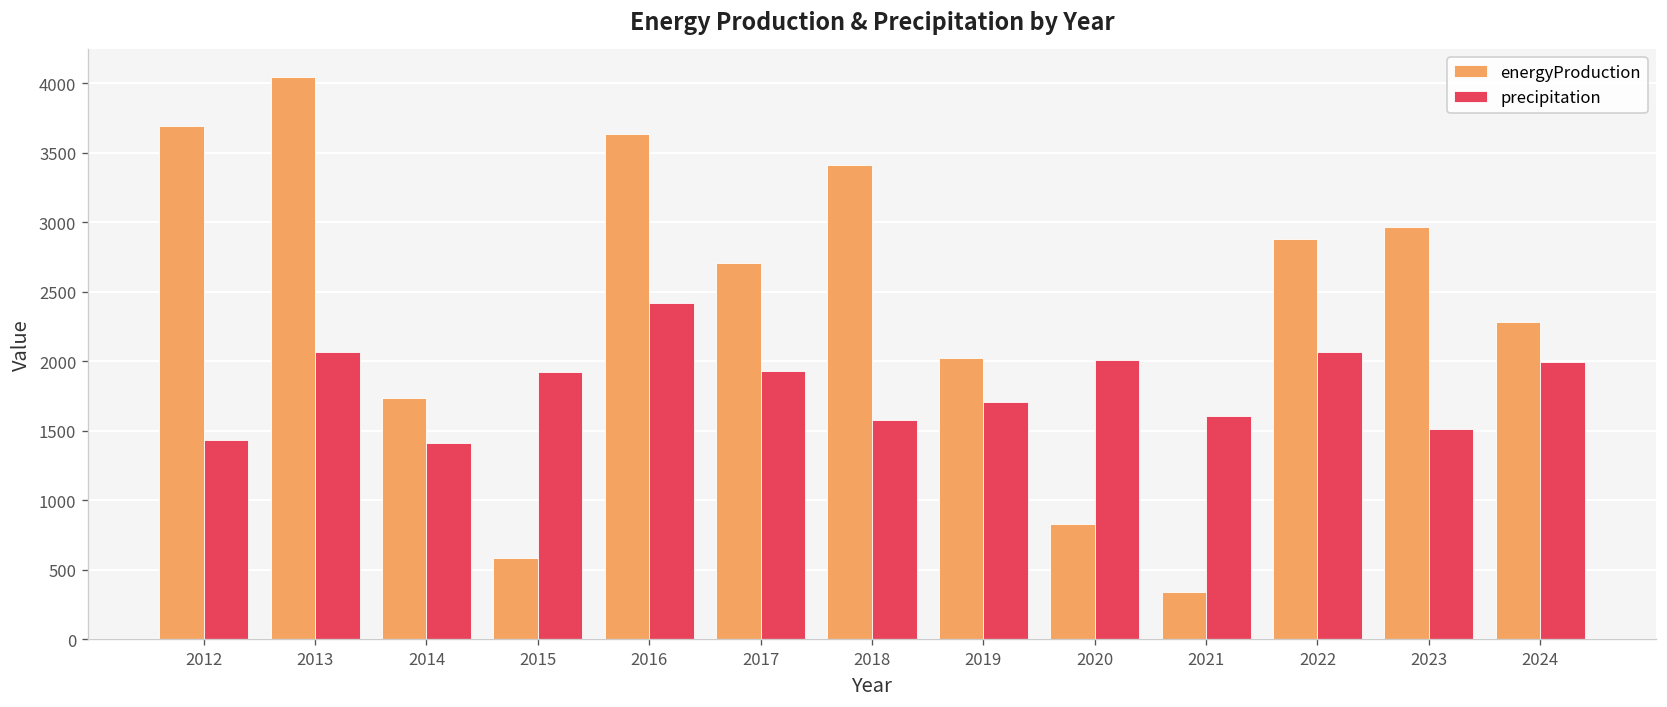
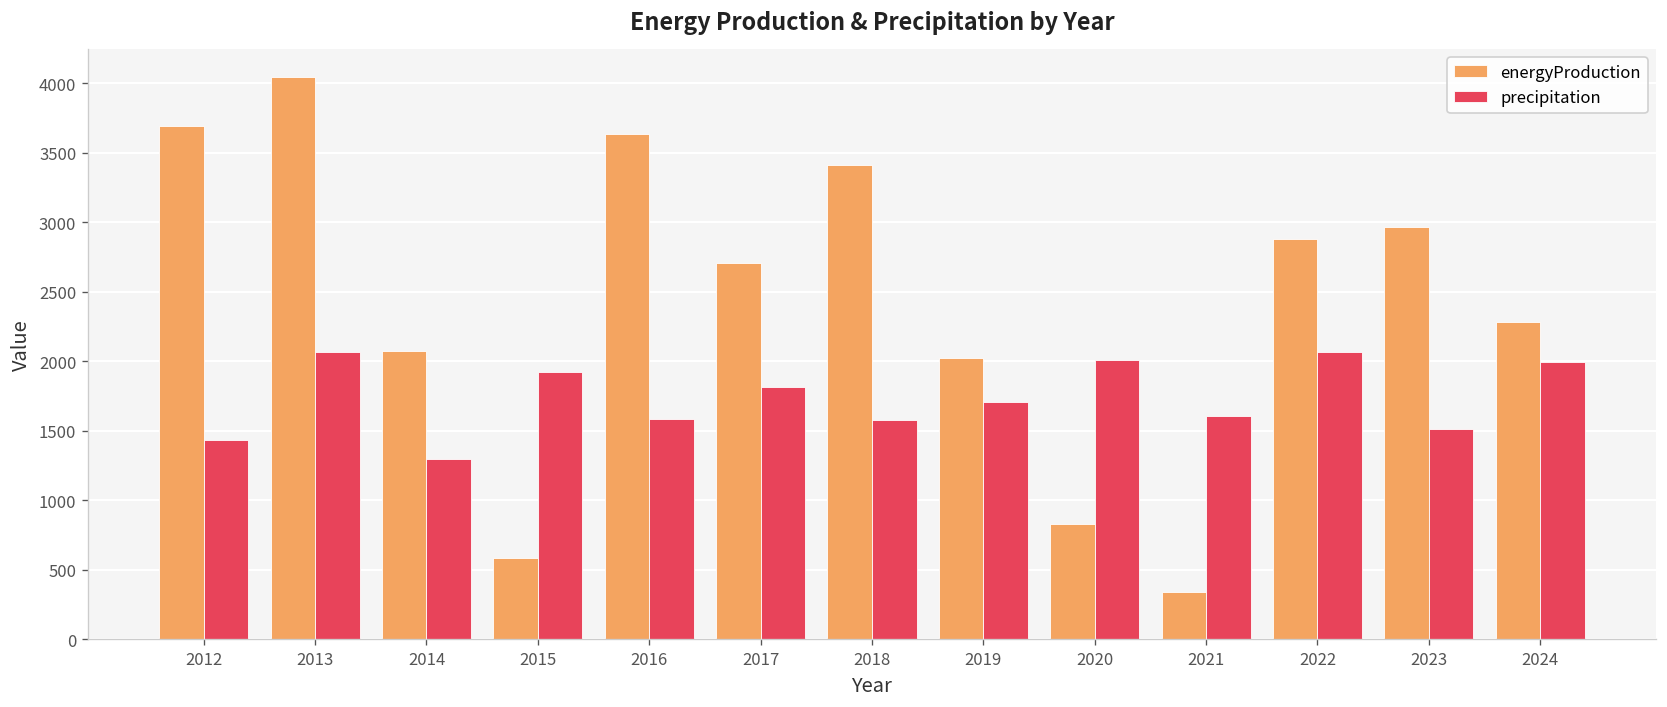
energyProduction, 2014: 1730 -> 2070
precipitation, 2014: 1410 -> 1300
precipitation, 2016: 2420 -> 1580
precipitation, 2017: 1930 -> 1810
